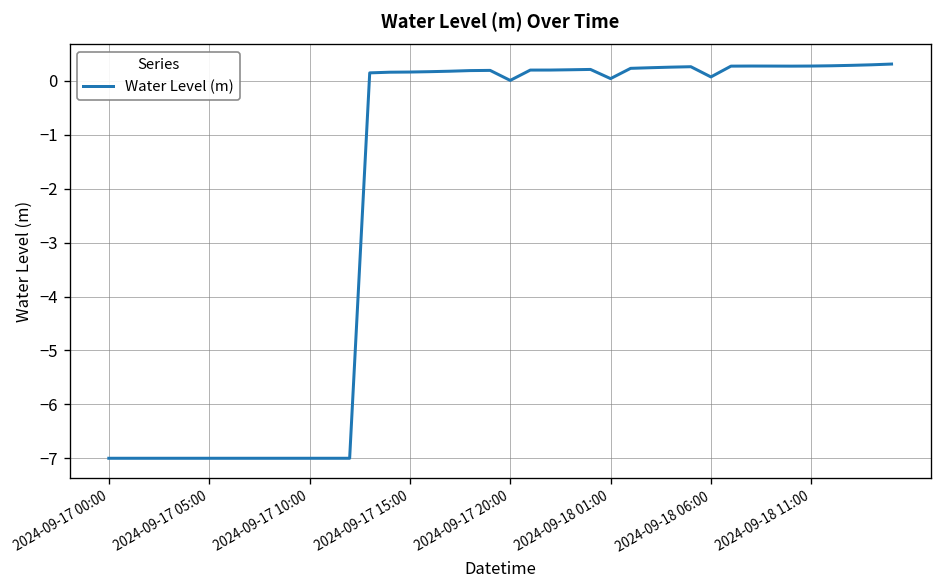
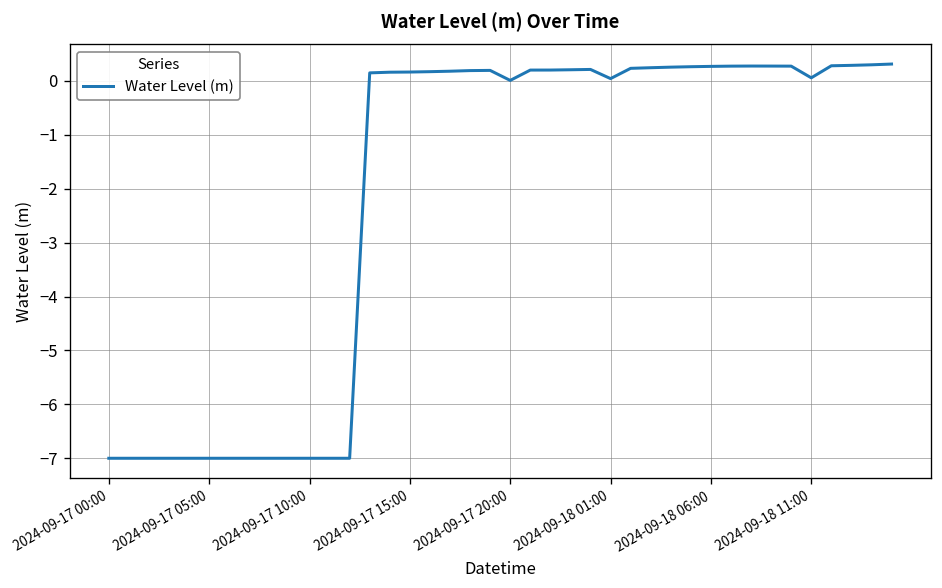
2024-09-18 06:00: 0.1 -> 0.3
2024-09-18 11:00: 0.3 -> 0.1
